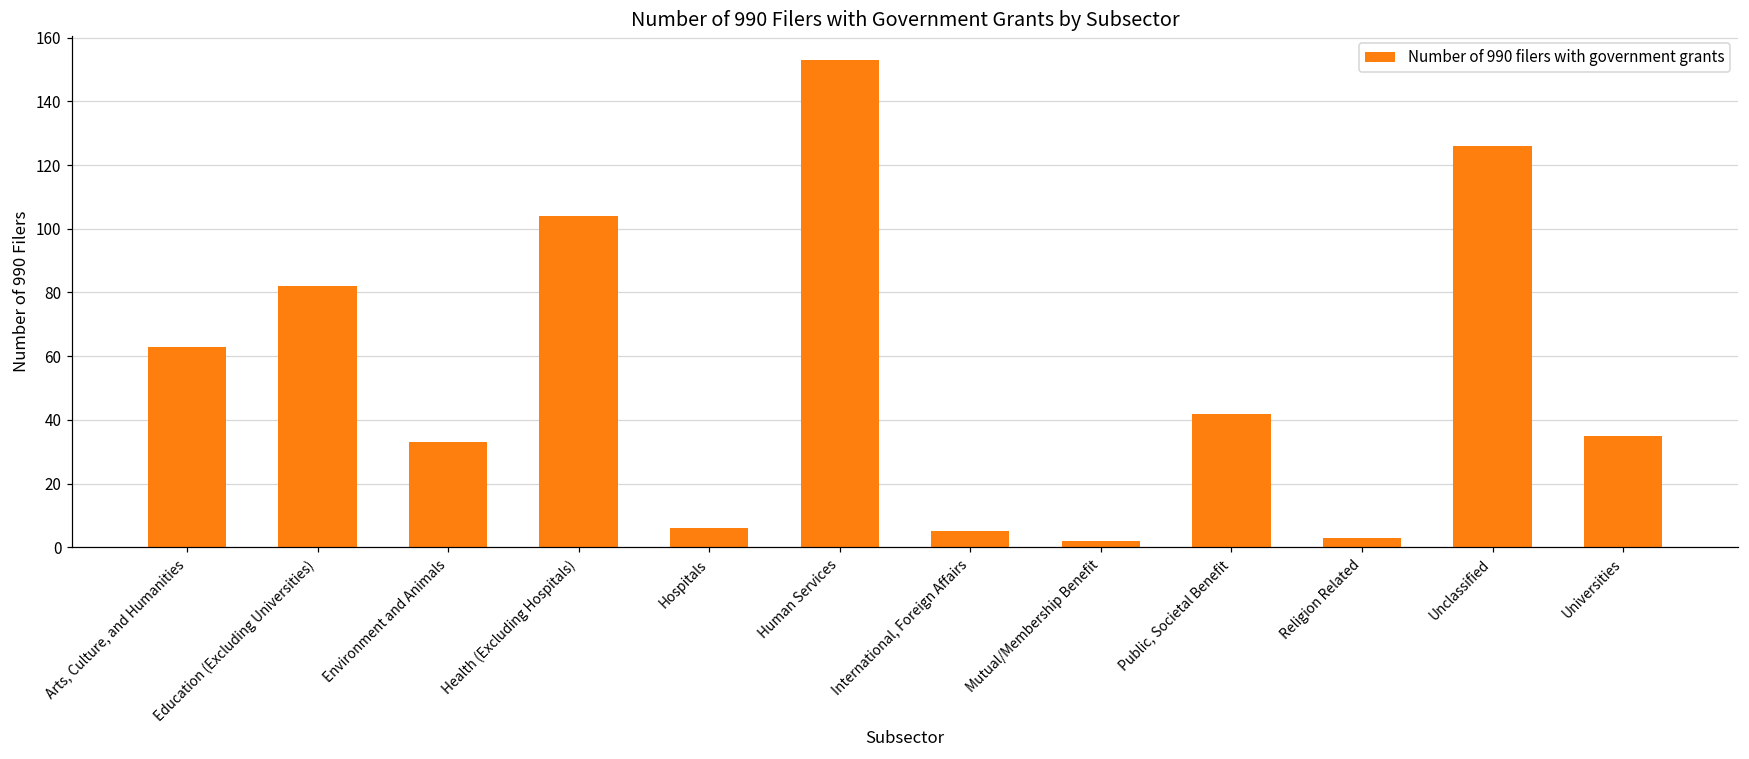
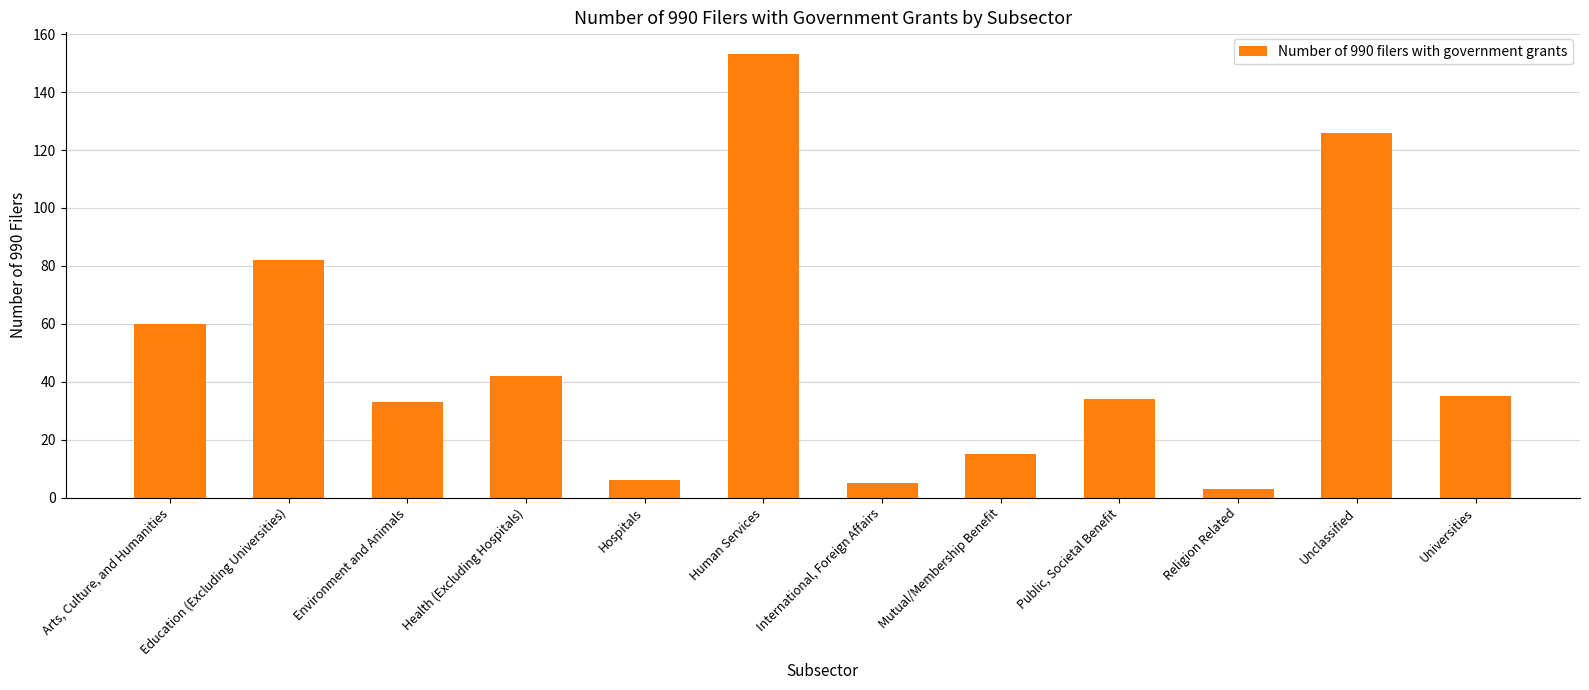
Arts, Culture, and Humanities: 63 -> 60
Health (Excluding Hospitals): 104 -> 42
Mutual/Membership Benefit: 2 -> 15
Public, Societal Benefit: 42 -> 34
